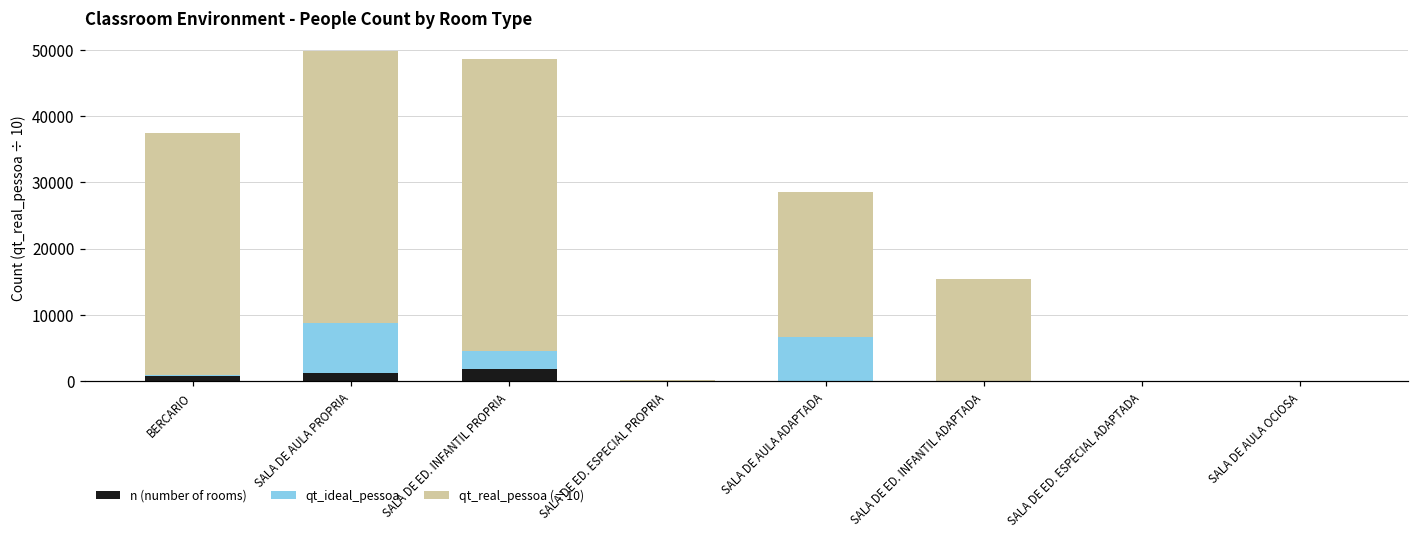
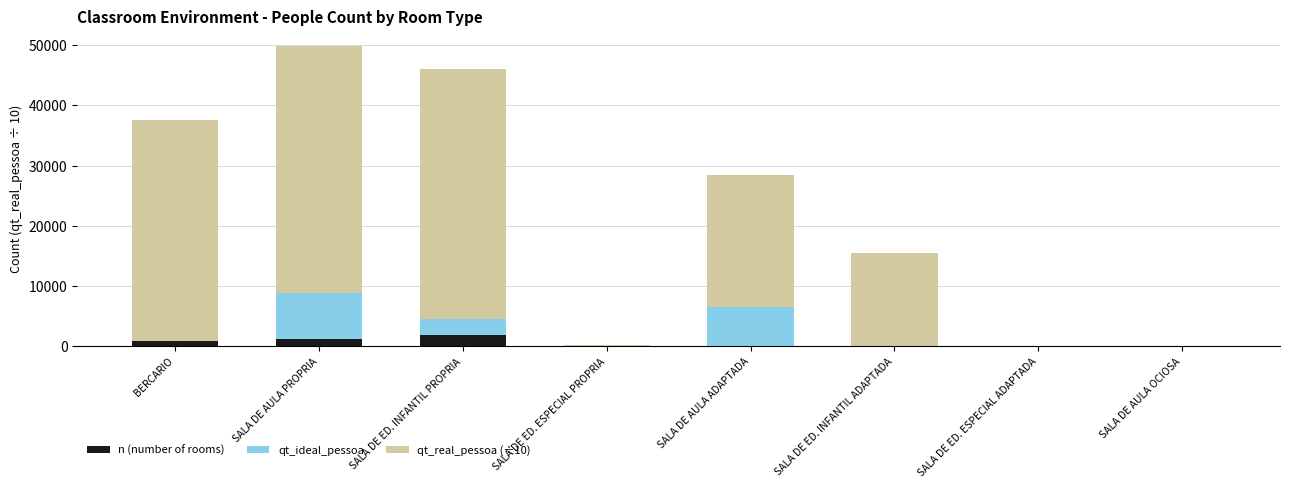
qt_real_pessoa (÷10), SALA DE ED. INFANTIL PROPRIA: 44000 -> 42000
